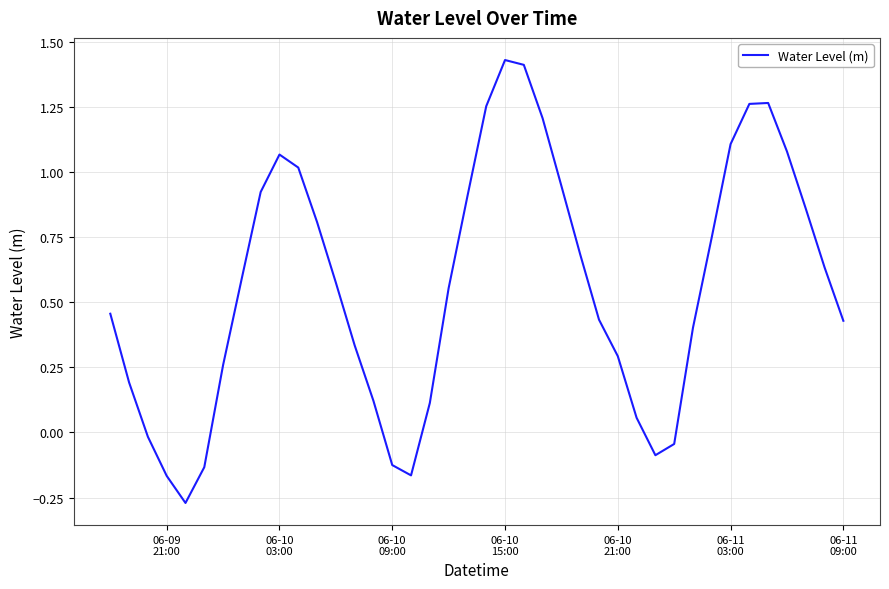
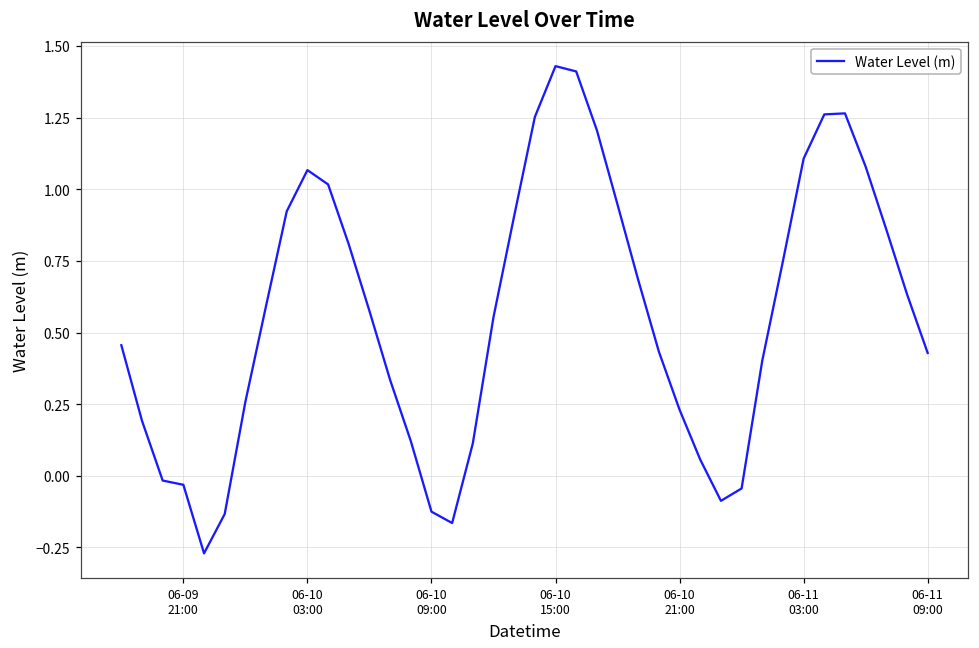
06-09 21:00: -0.17 -> -0.03
06-10 21:00: 0.29 -> 0.23
